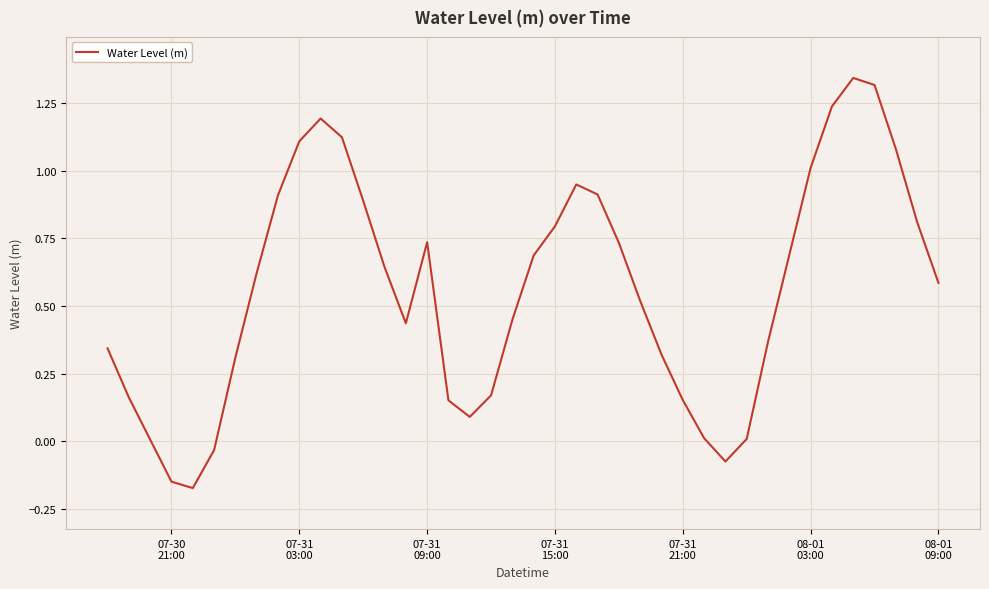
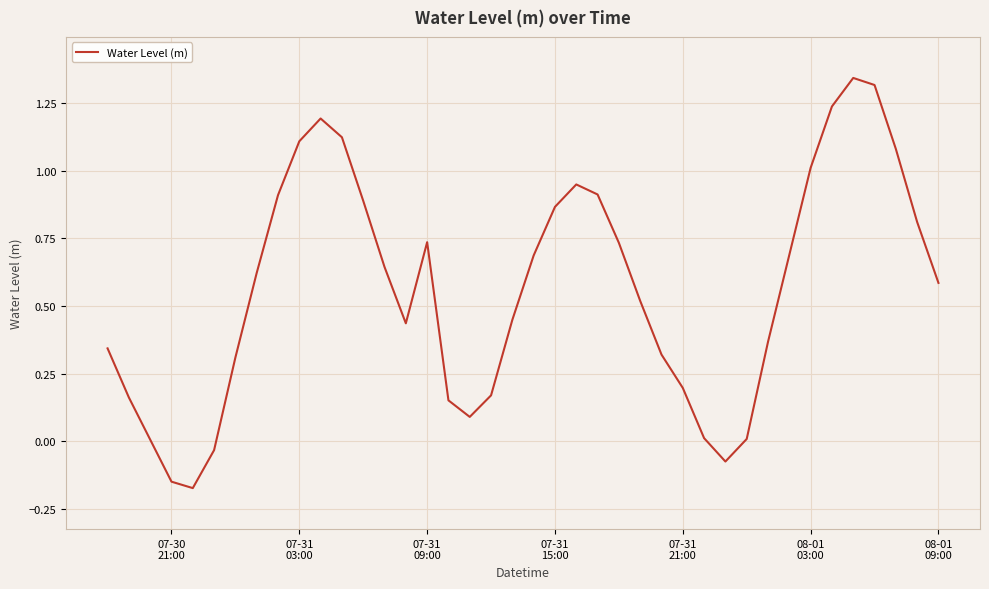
07-31 15:00: 0.79 -> 0.87
07-31 21:00: 0.15 -> 0.20
